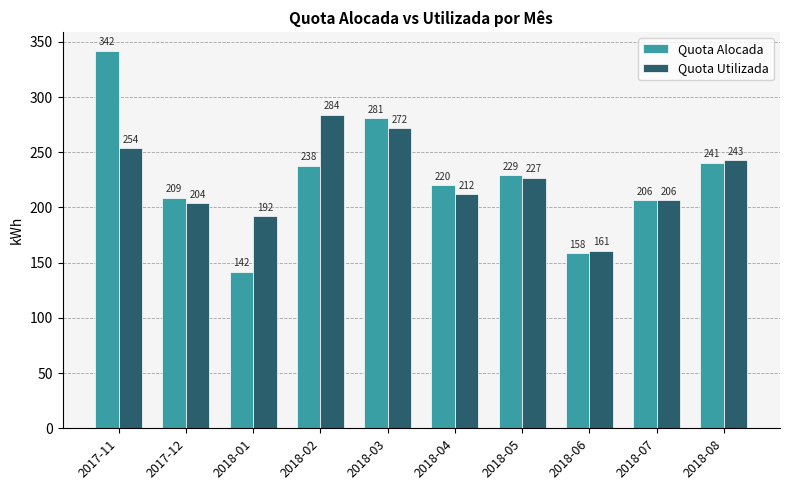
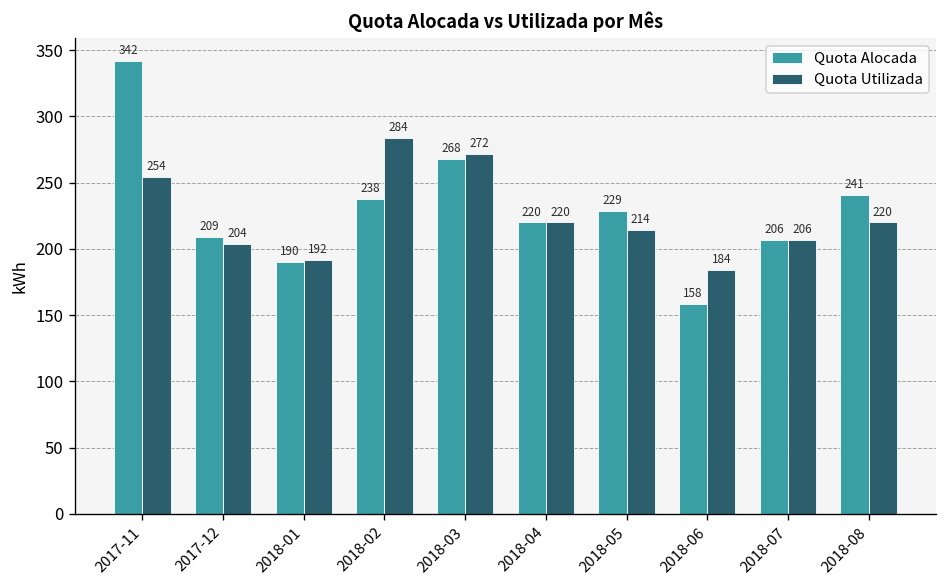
Quota Alocada, 2018-01: 142 -> 190
Quota Alocada, 2018-03: 281 -> 268
Quota Utilizada, 2018-04: 212 -> 220
Quota Utilizada, 2018-05: 227 -> 214
Quota Utilizada, 2018-06: 161 -> 184
Quota Utilizada, 2018-08: 243 -> 220
